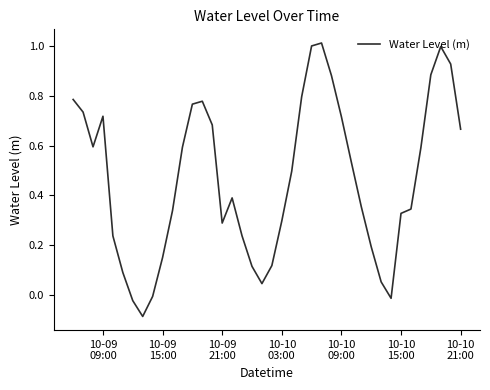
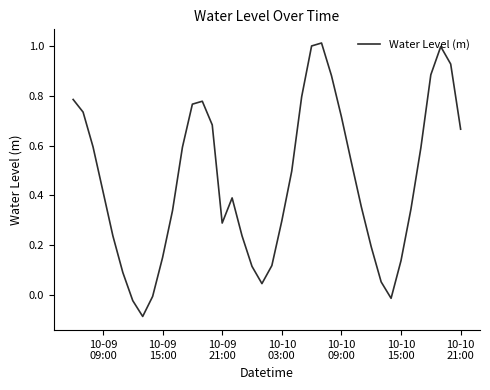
10-09 09:00: 0.72 -> 0.42
10-10 15:00: 0.33 -> 0.14
